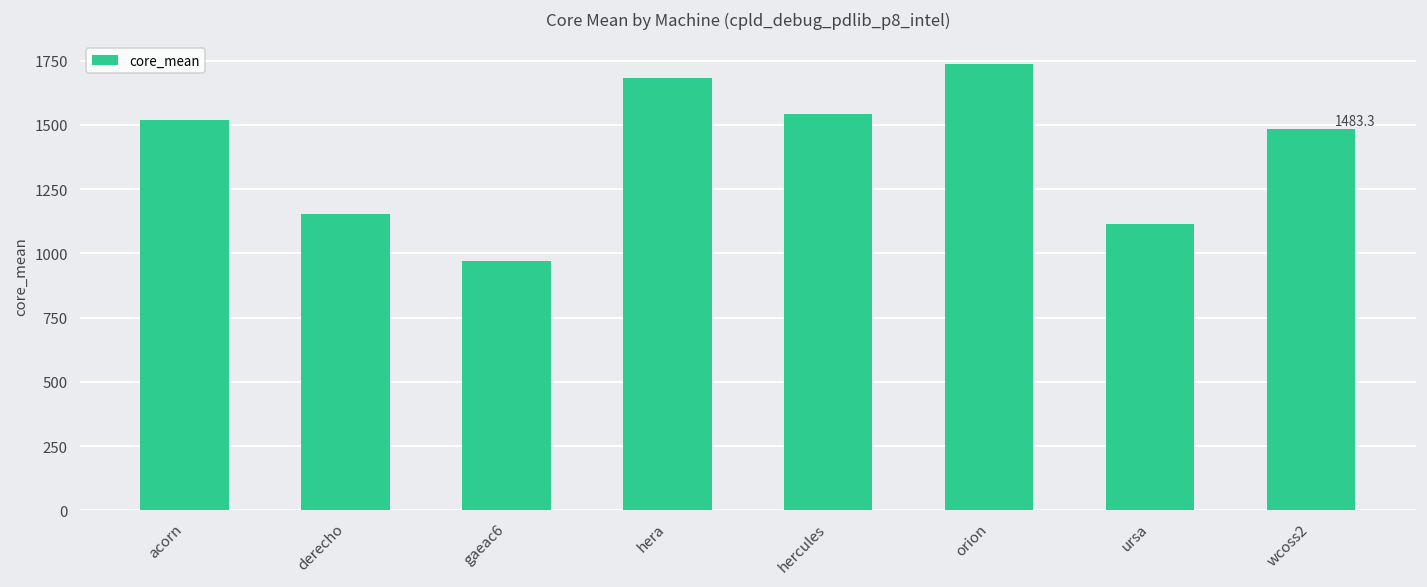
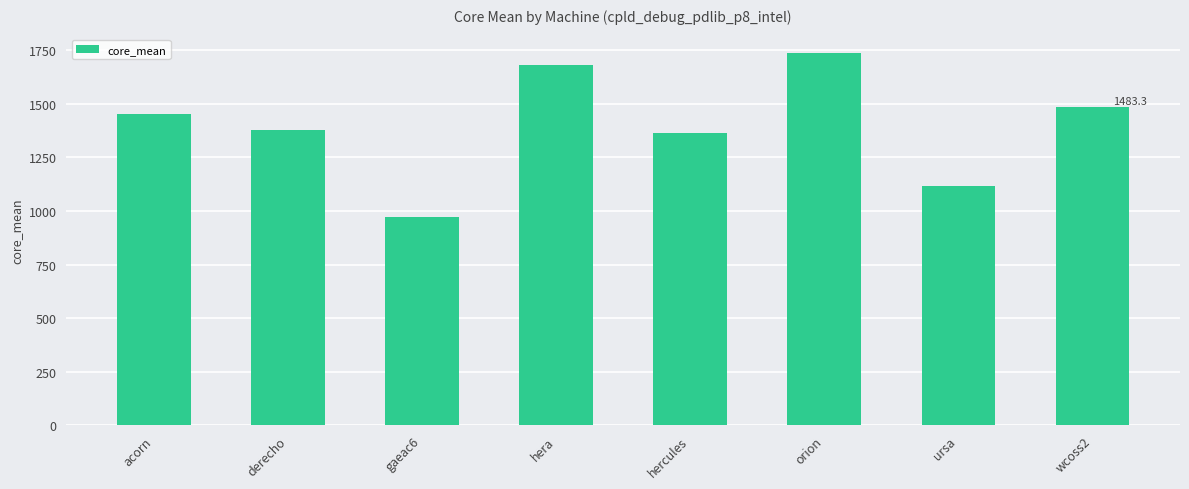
acorn: 1520 -> 1450
derecho: 1150 -> 1380
hercules: 1540 -> 1360
